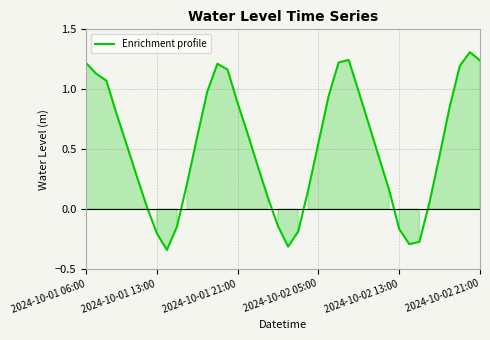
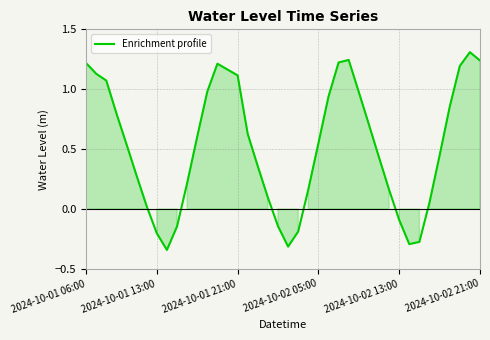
2024-10-01 21:00: 0.89 -> 1.12
2024-10-02 13:00: -0.17 -> -0.09
